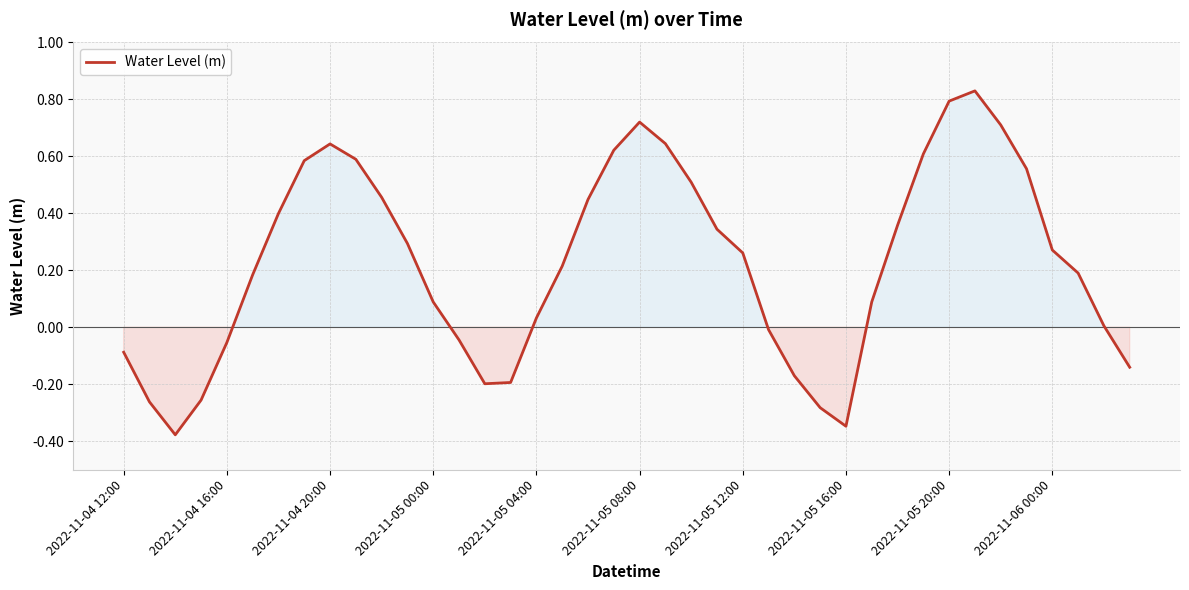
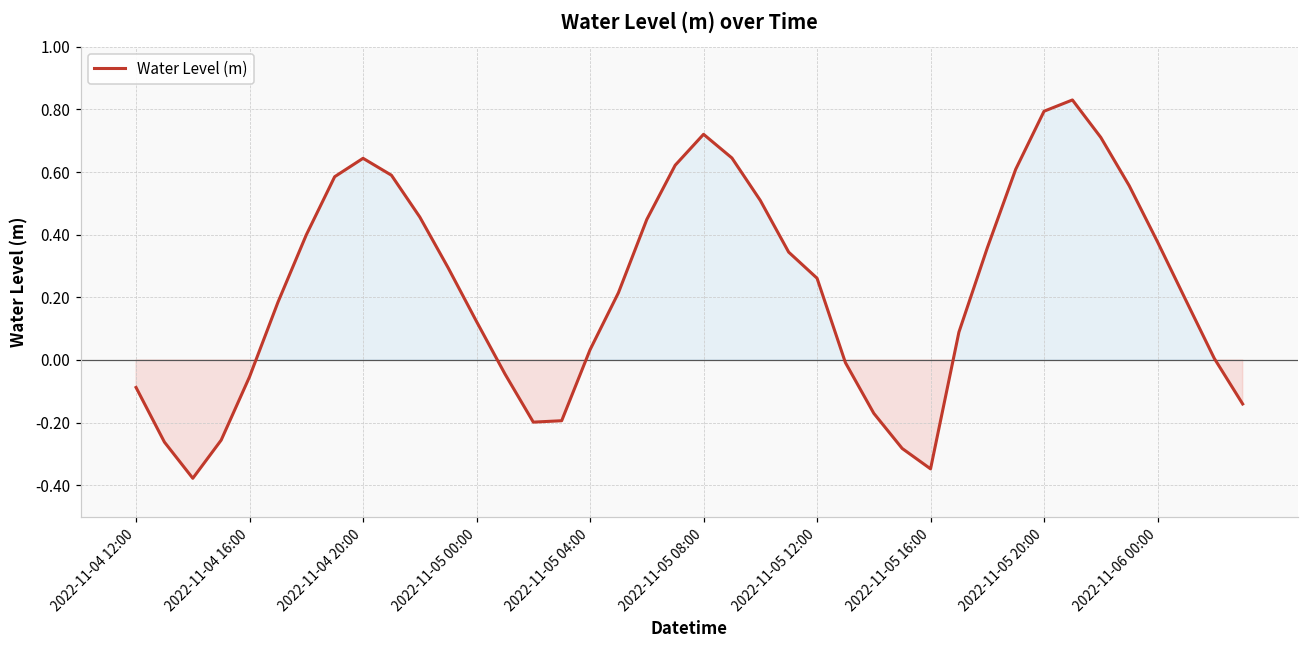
2022-11-05 00:00: 0.09 -> 0.12
2022-11-06 00:00: 0.27 -> 0.38
